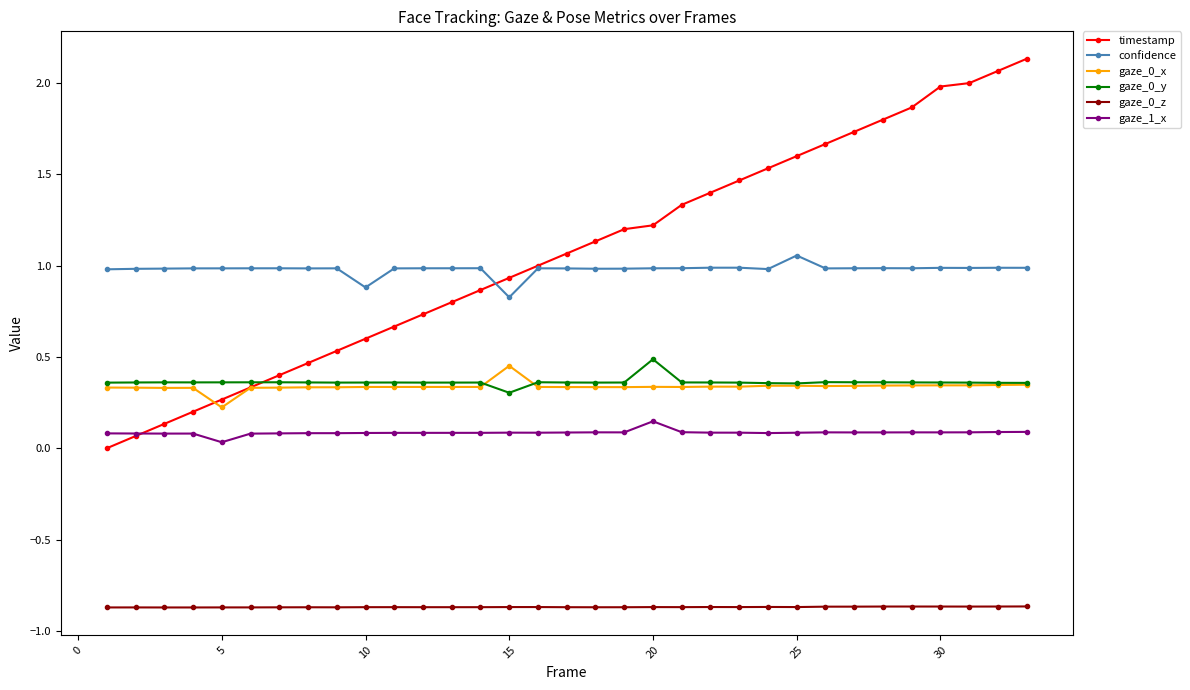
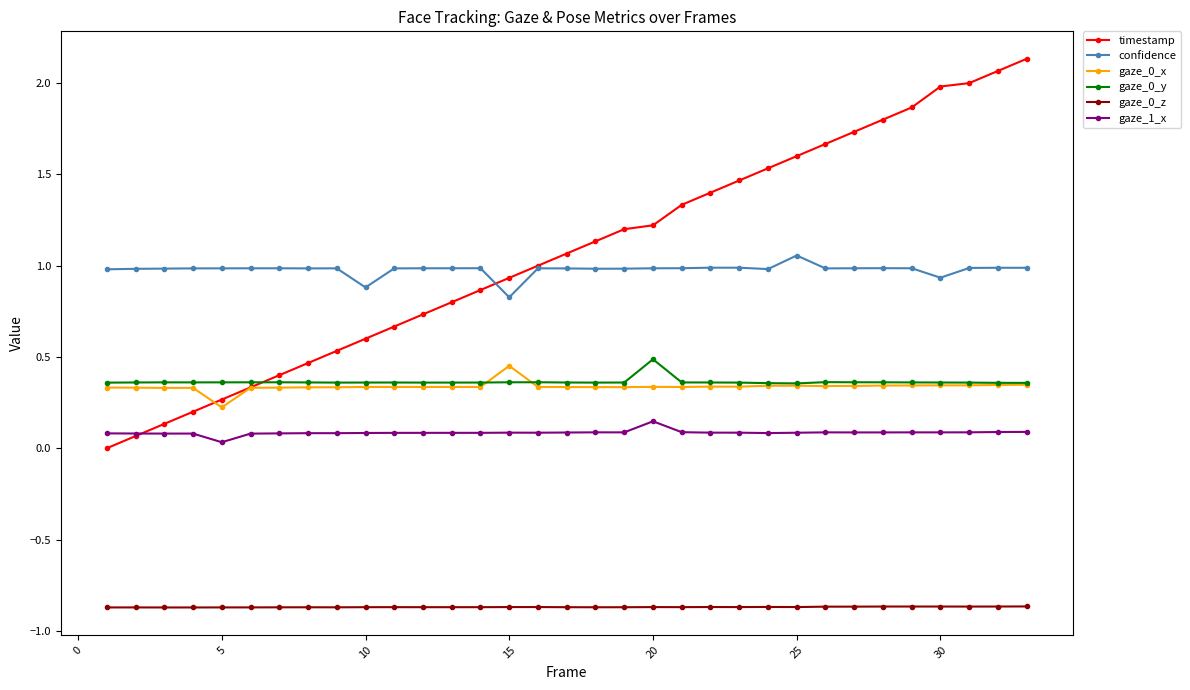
gaze_0_y, 15: 0.30 -> 0.36
confidence, 30: 0.99 -> 0.93
